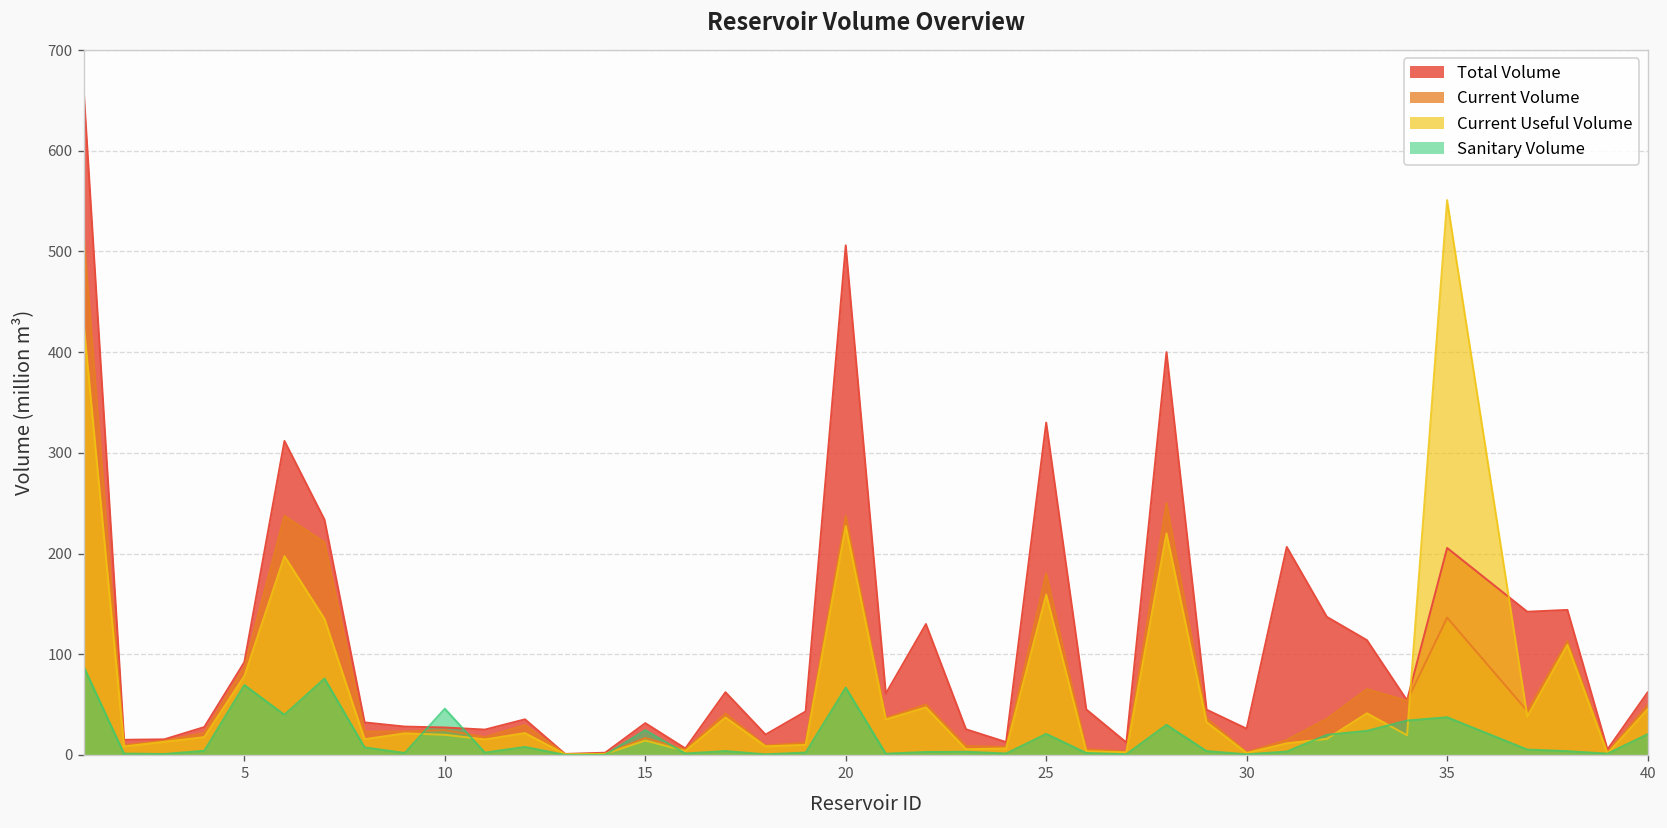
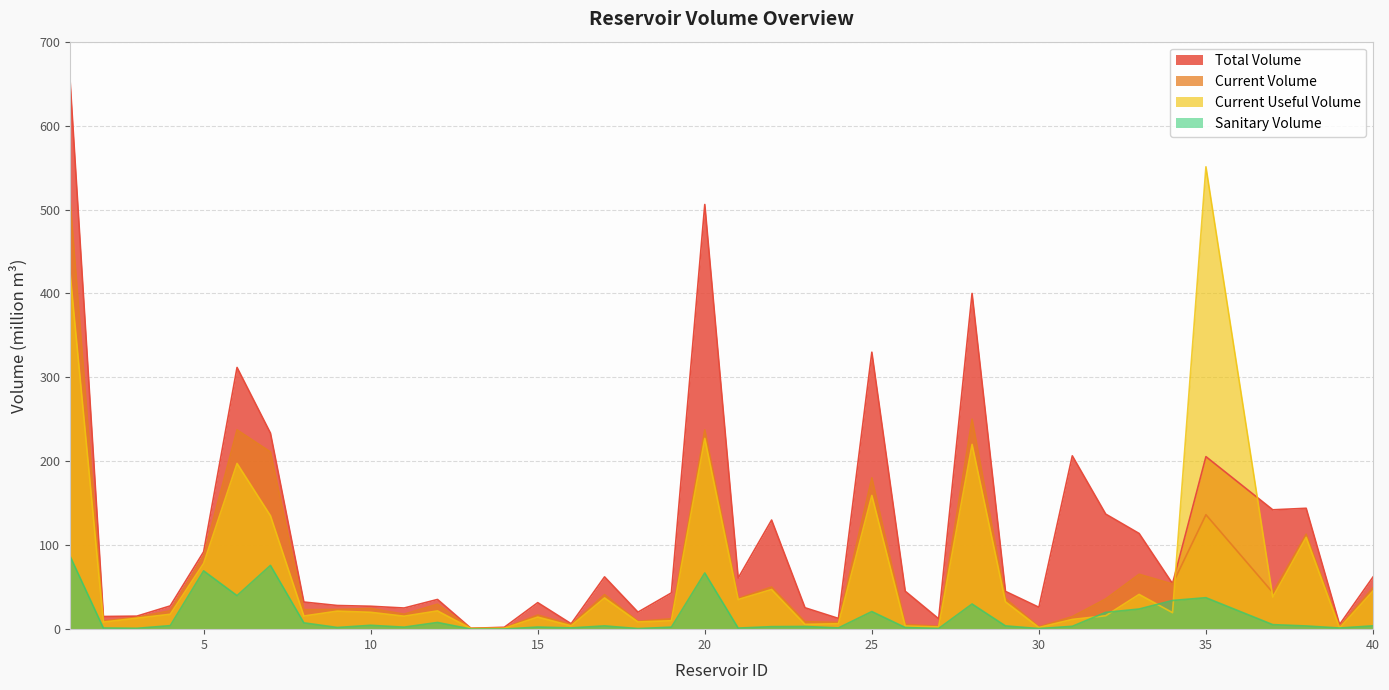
Sanitary Volume, 10: 50 -> 0
Sanitary Volume, 15: 20 -> 0
Sanitary Volume, 40: 20 -> 0
